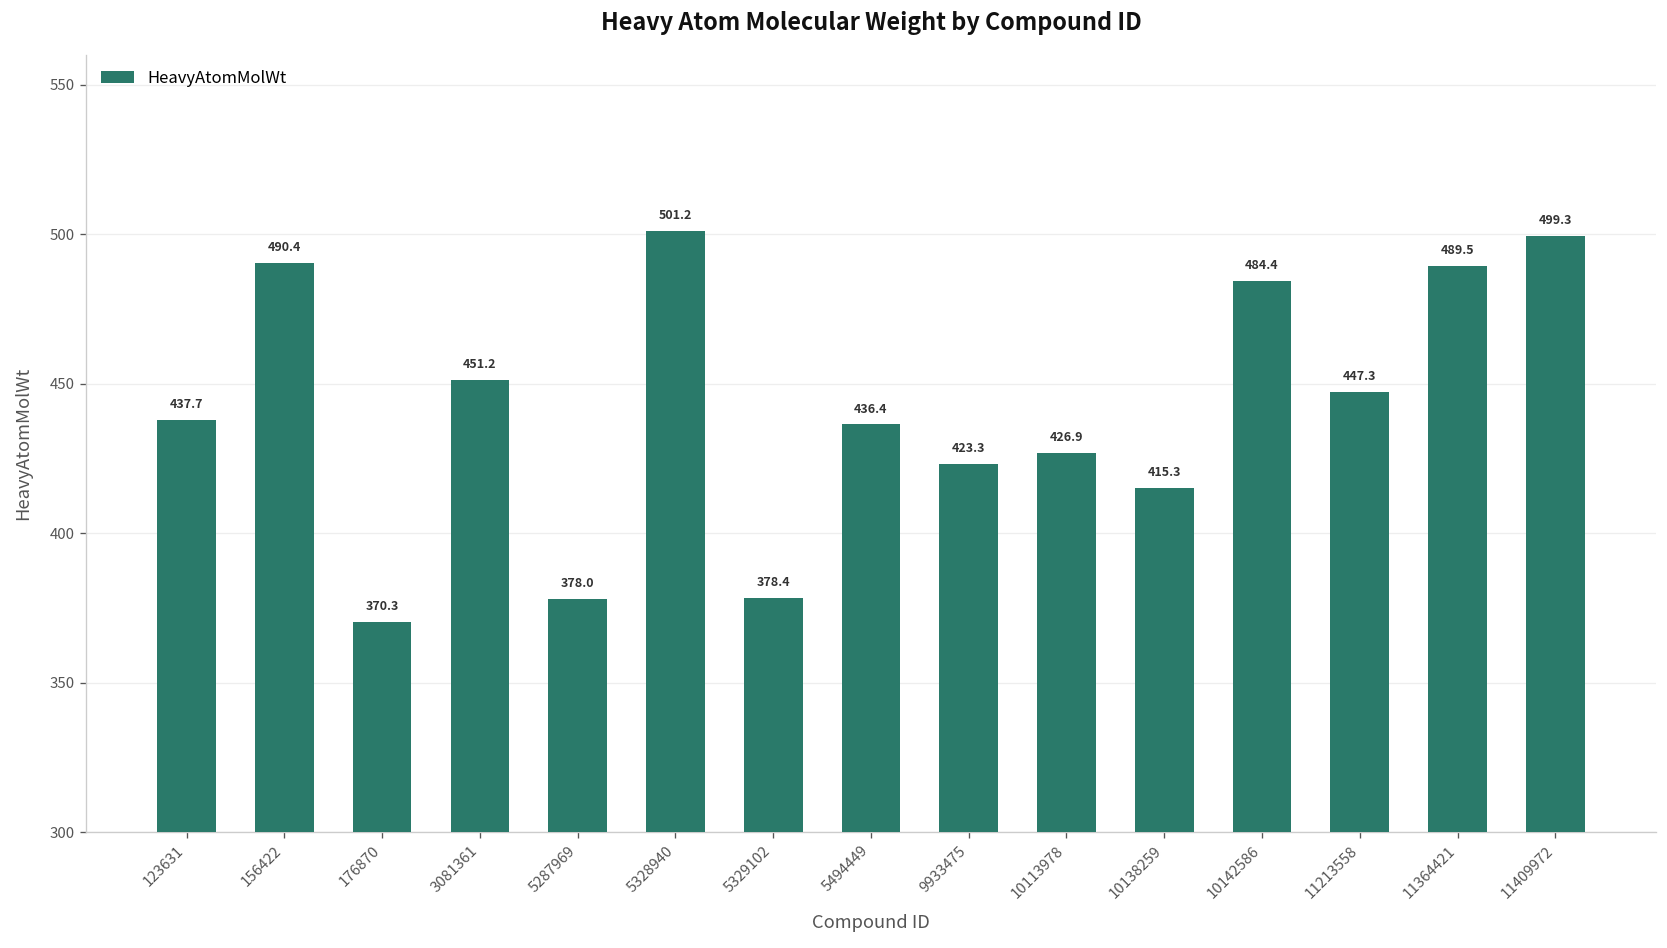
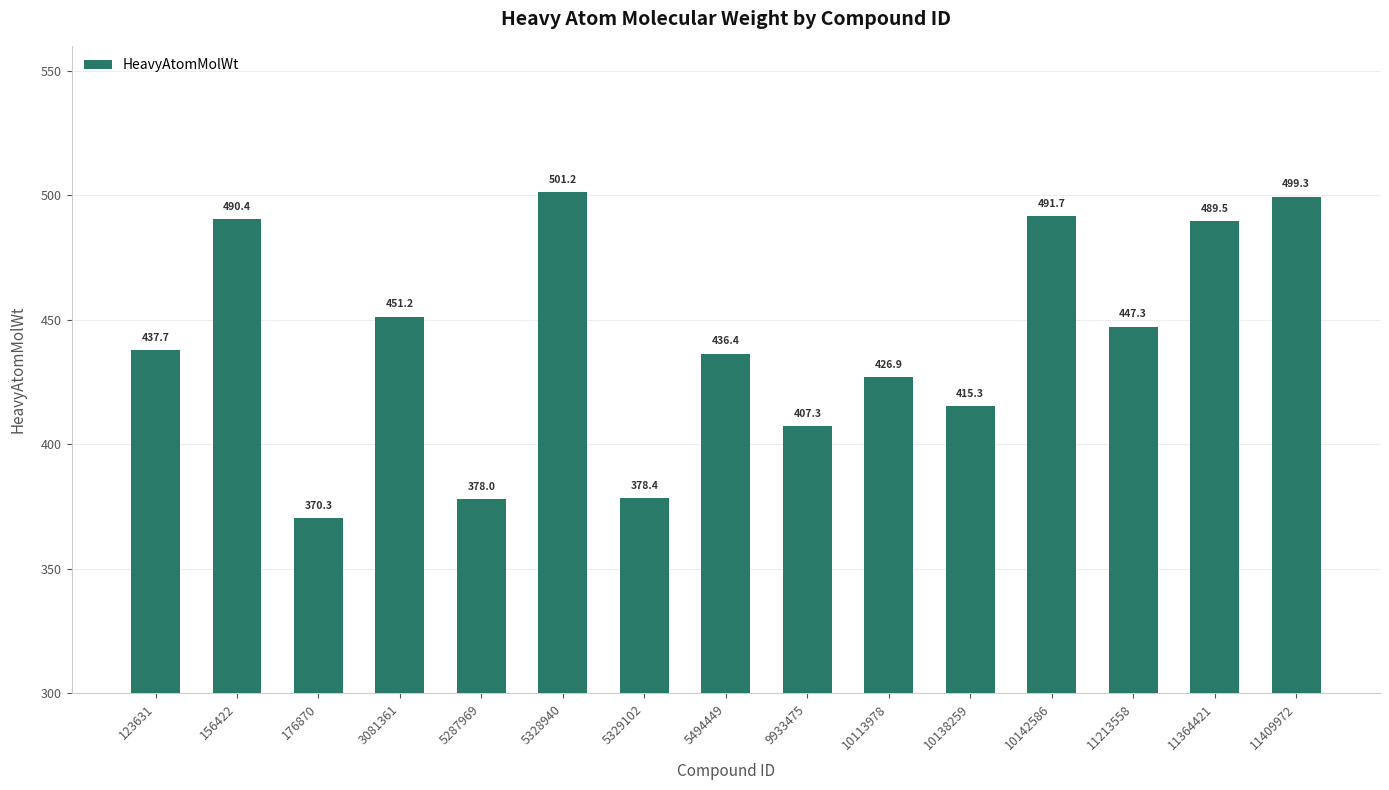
9933475: 423.3 -> 407.3
10142586: 484.4 -> 491.7
